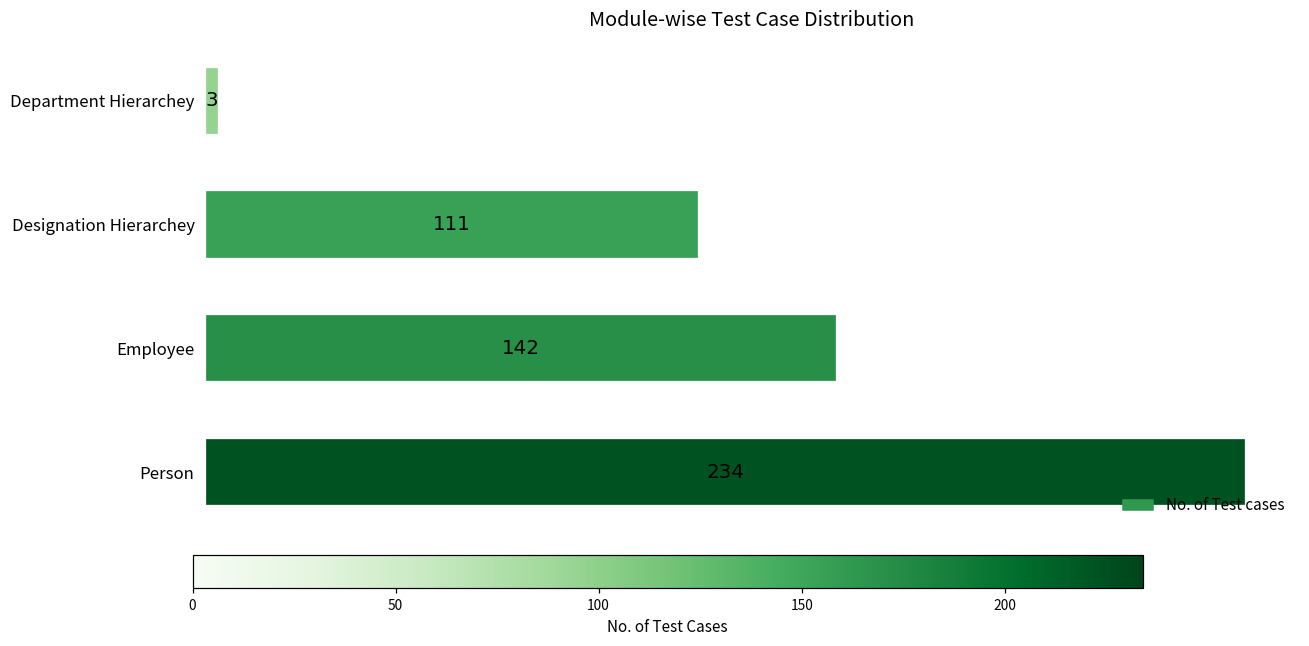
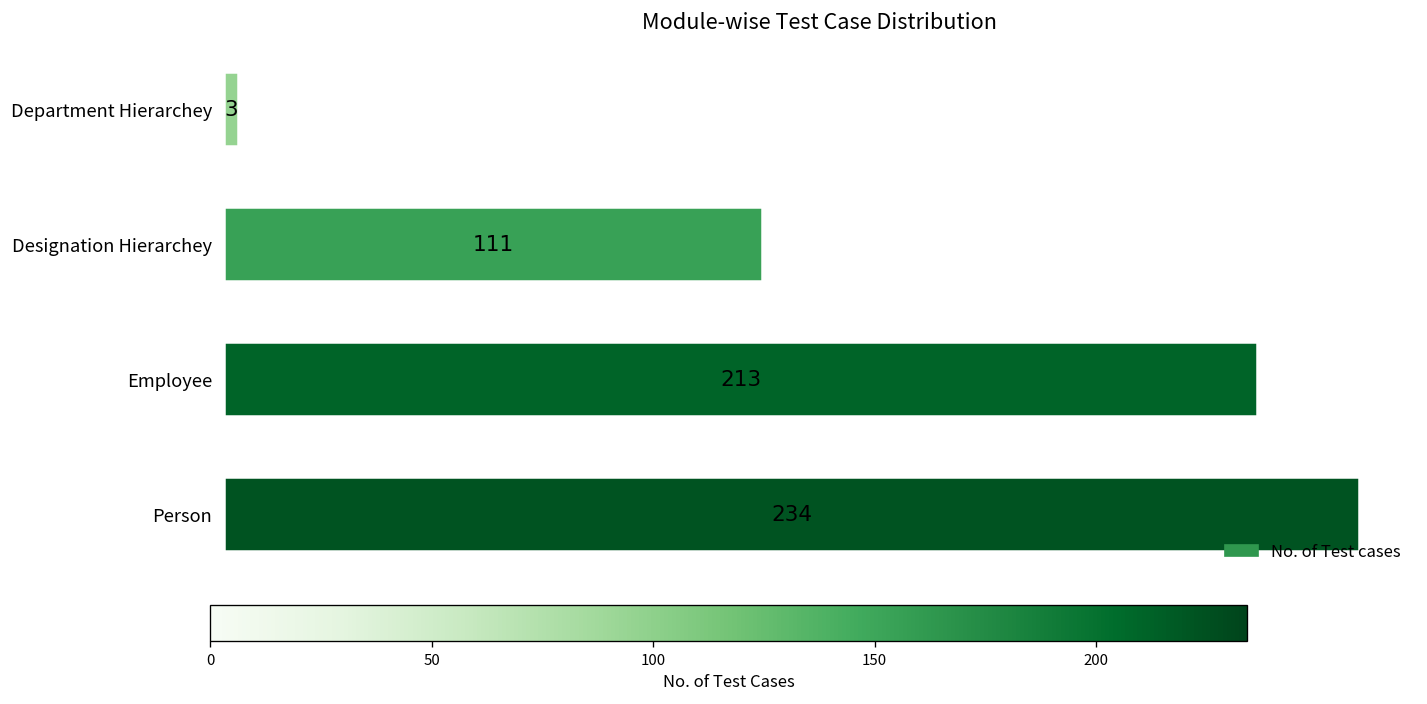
Employee: 142 -> 213
